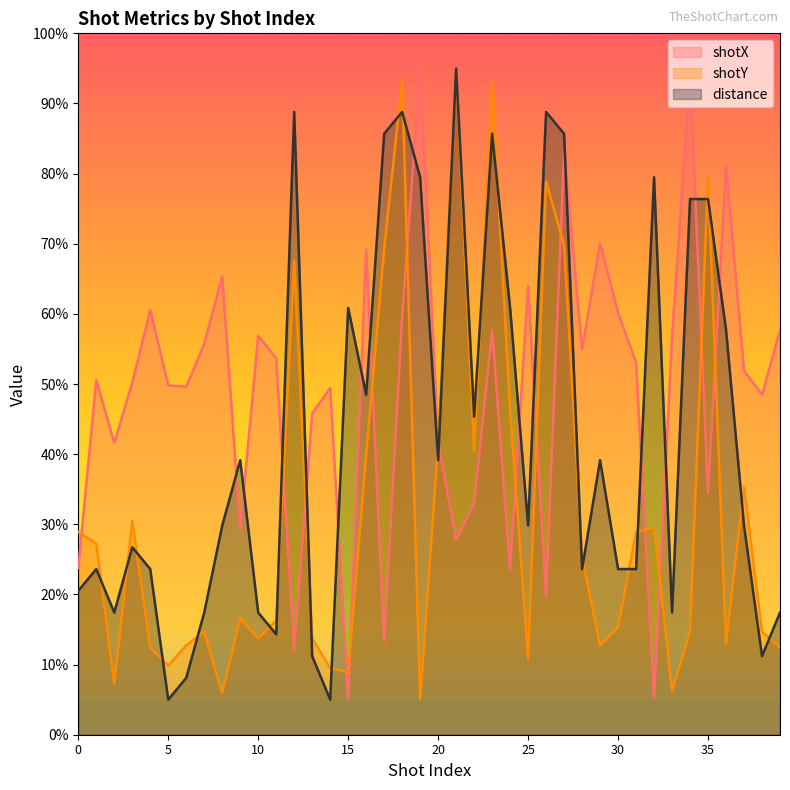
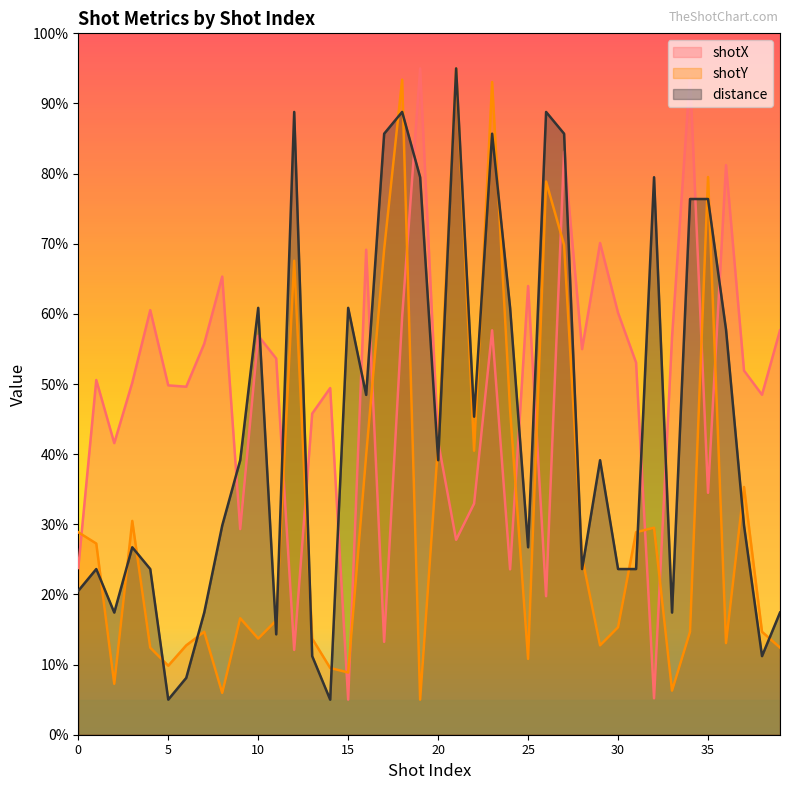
distance, 10: 17% -> 61%
distance, 25: 30% -> 27%
